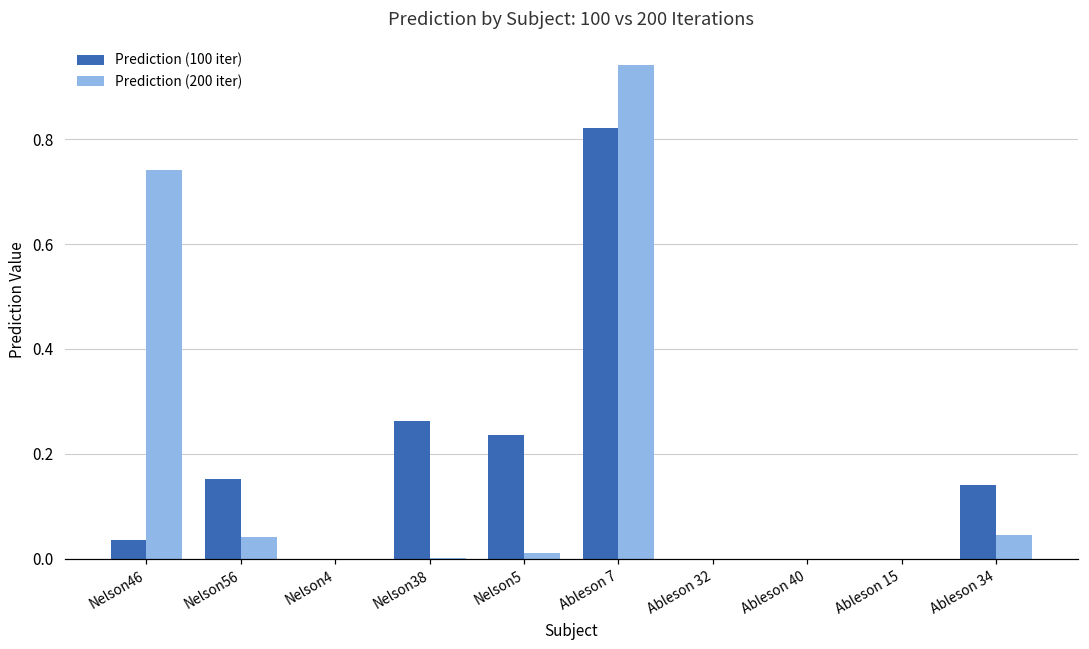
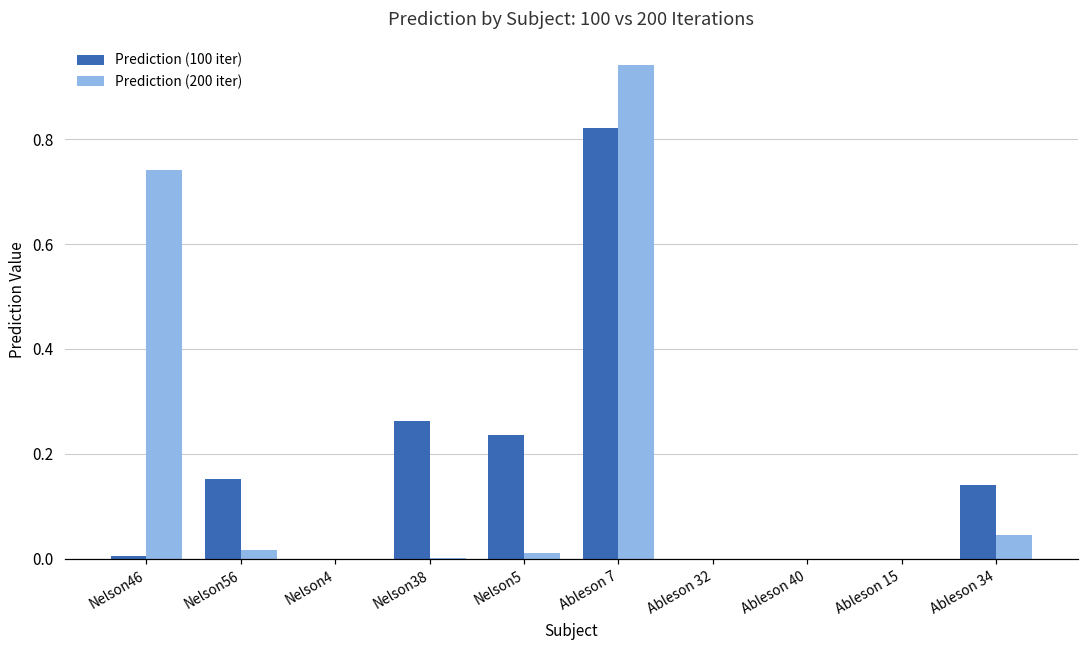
Prediction (100 iter), Nelson46: 0.04 -> 0.00
Prediction (200 iter), Nelson56: 0.04 -> 0.02
